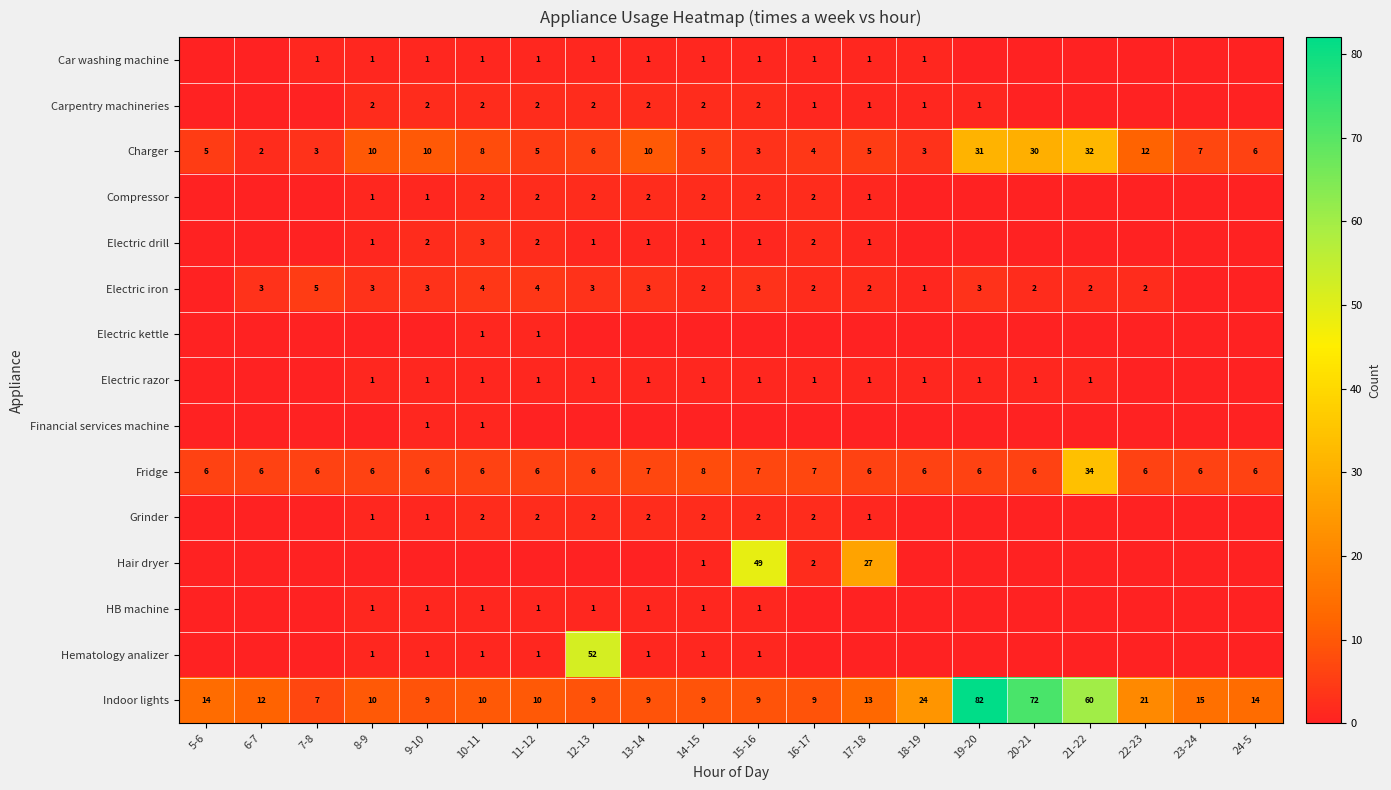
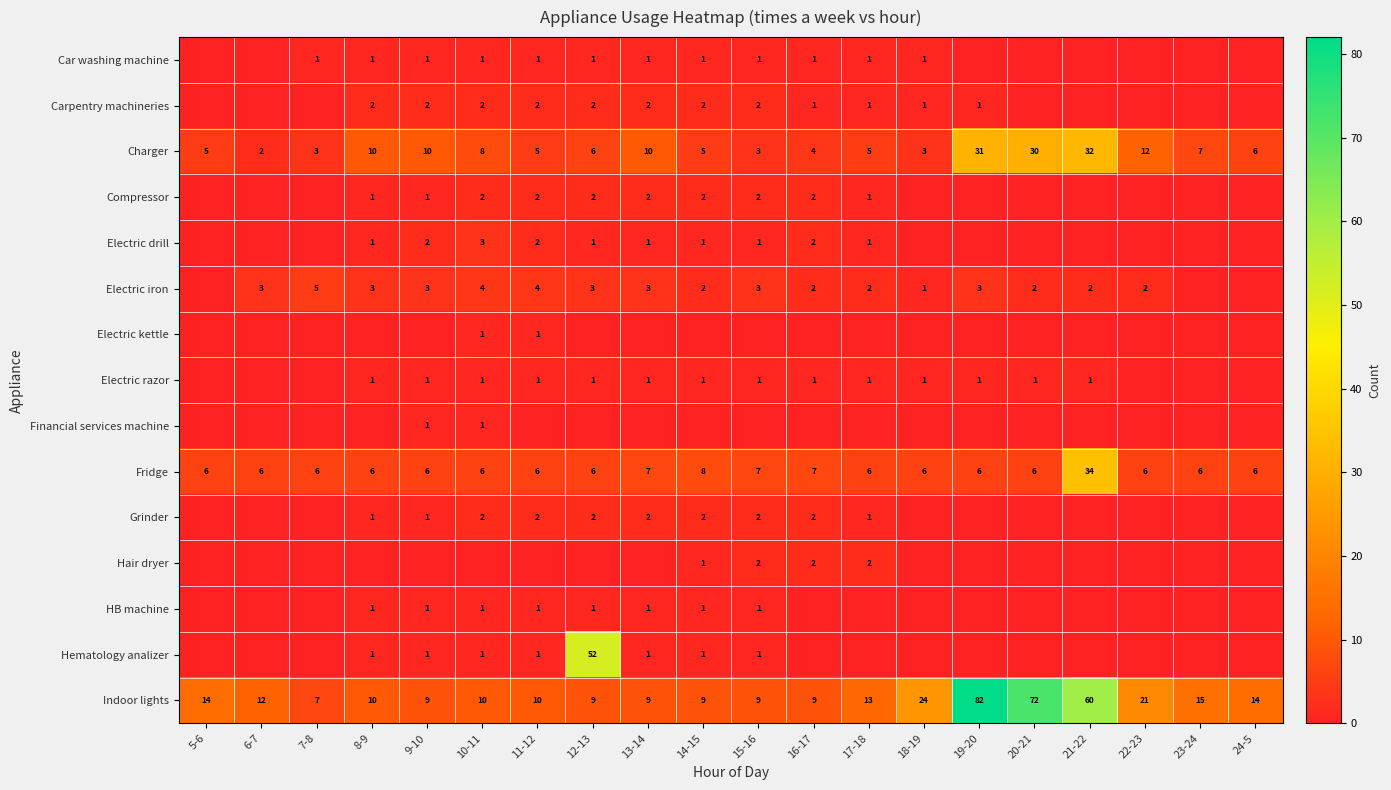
Hair dryer, 15-16: 49 -> 2
Hair dryer, 17-18: 27 -> 2
